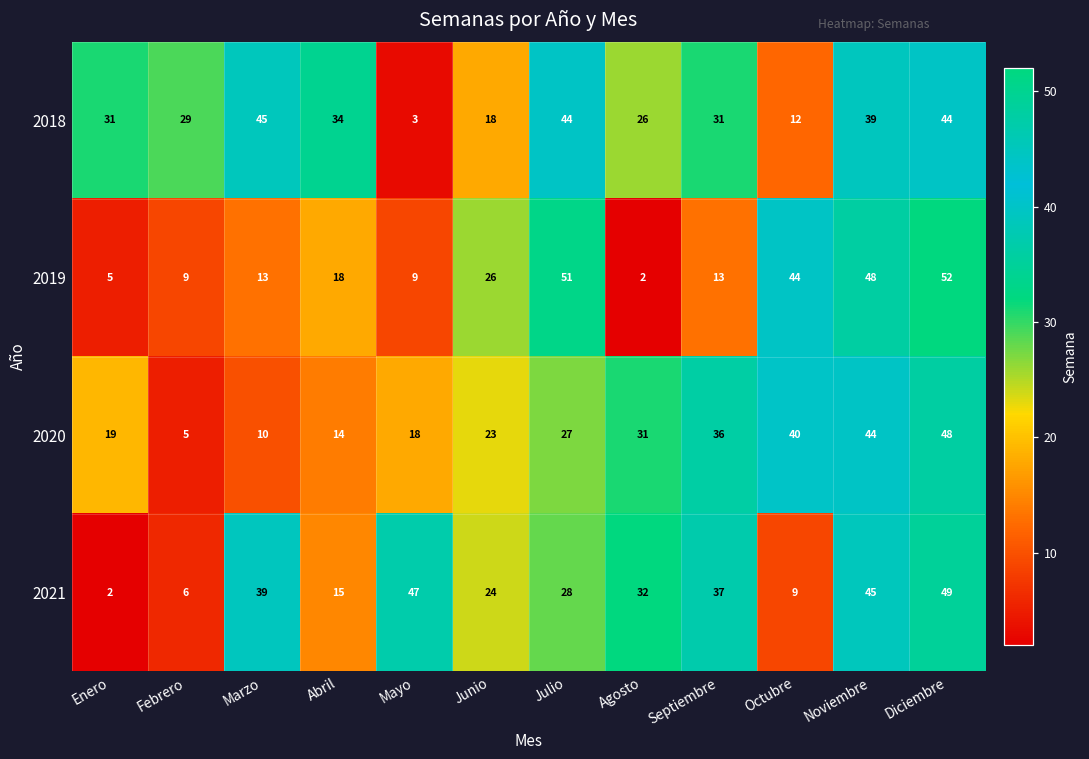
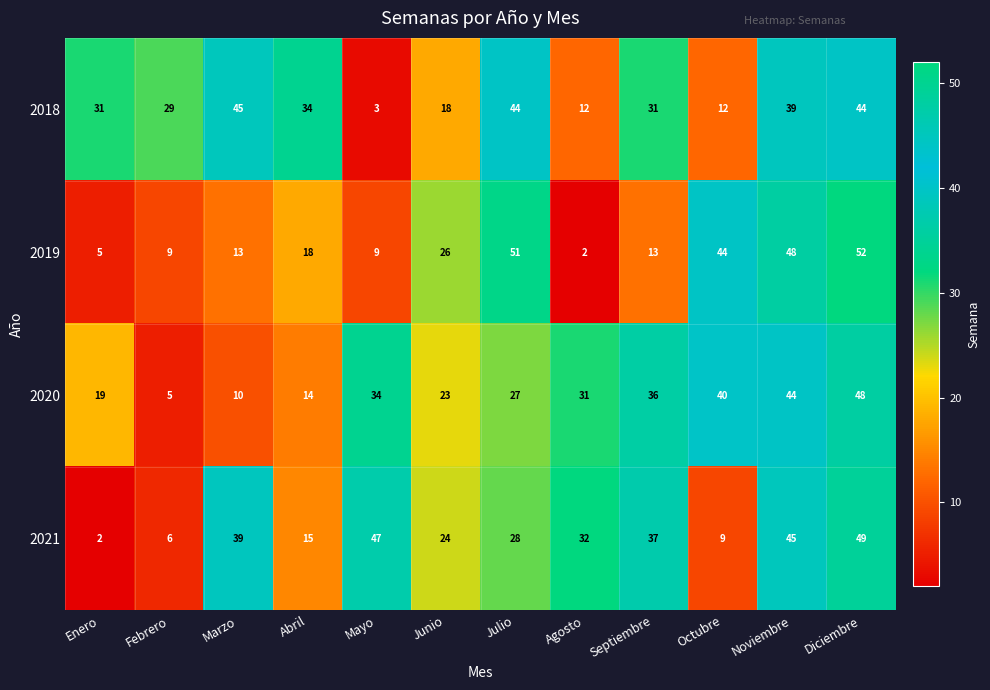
2018, Agosto: 26 -> 12
2020, Mayo: 18 -> 34
